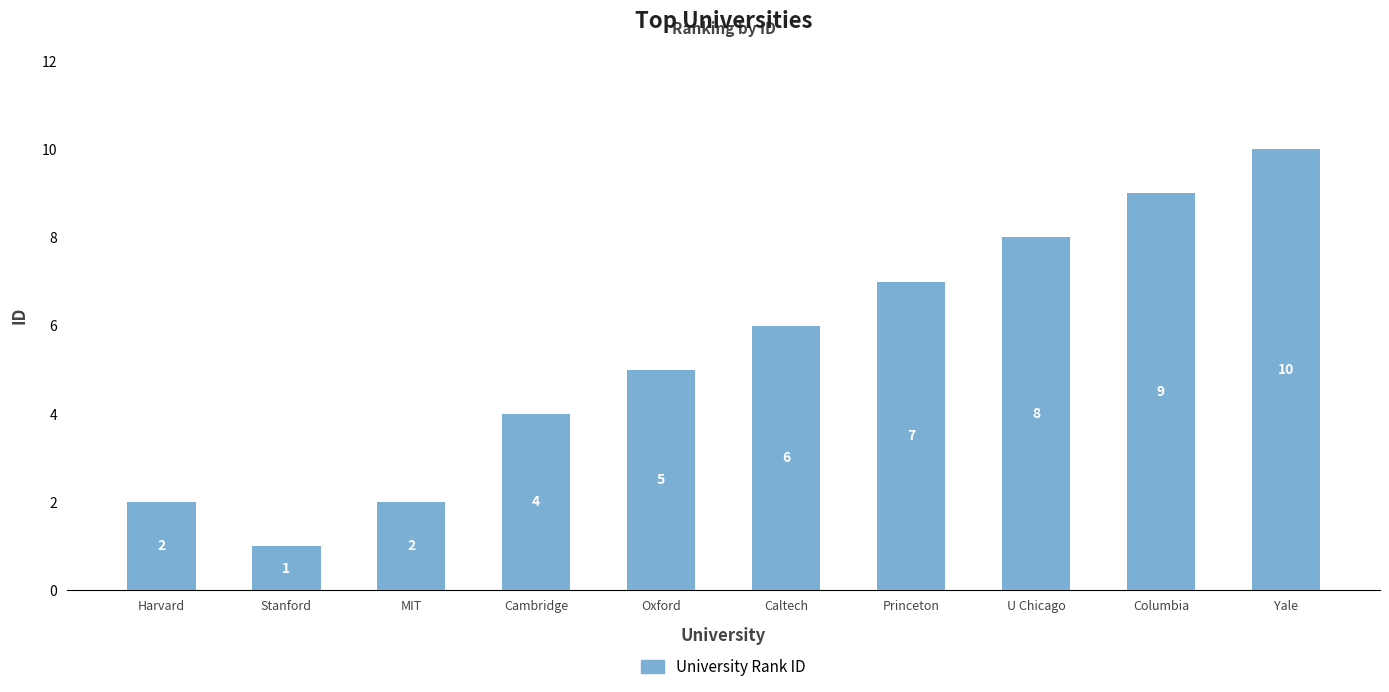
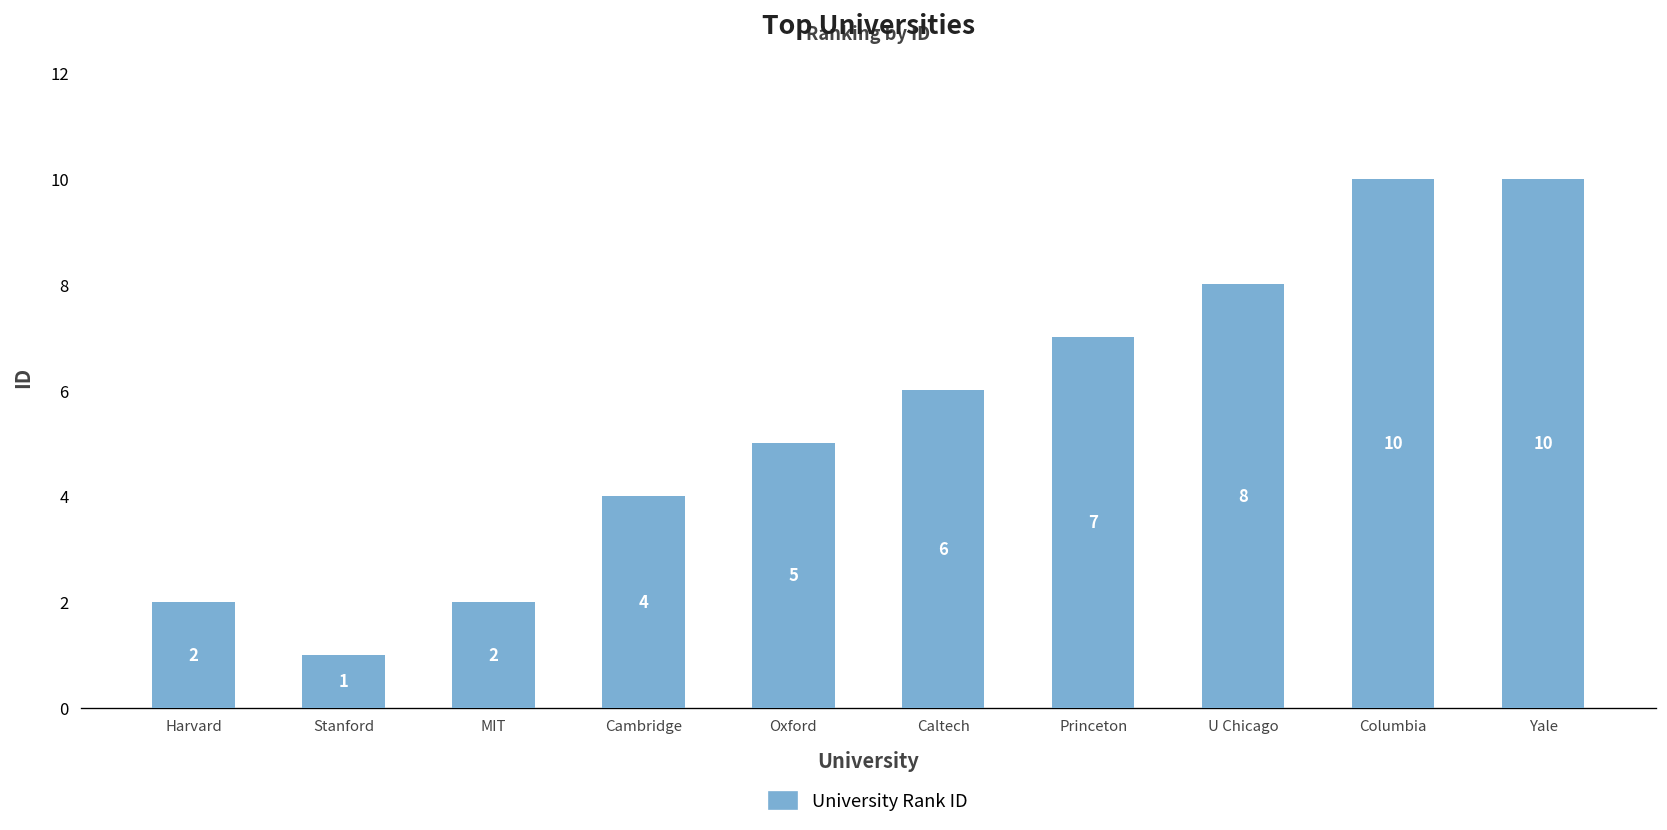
Columbia: 9 -> 10
